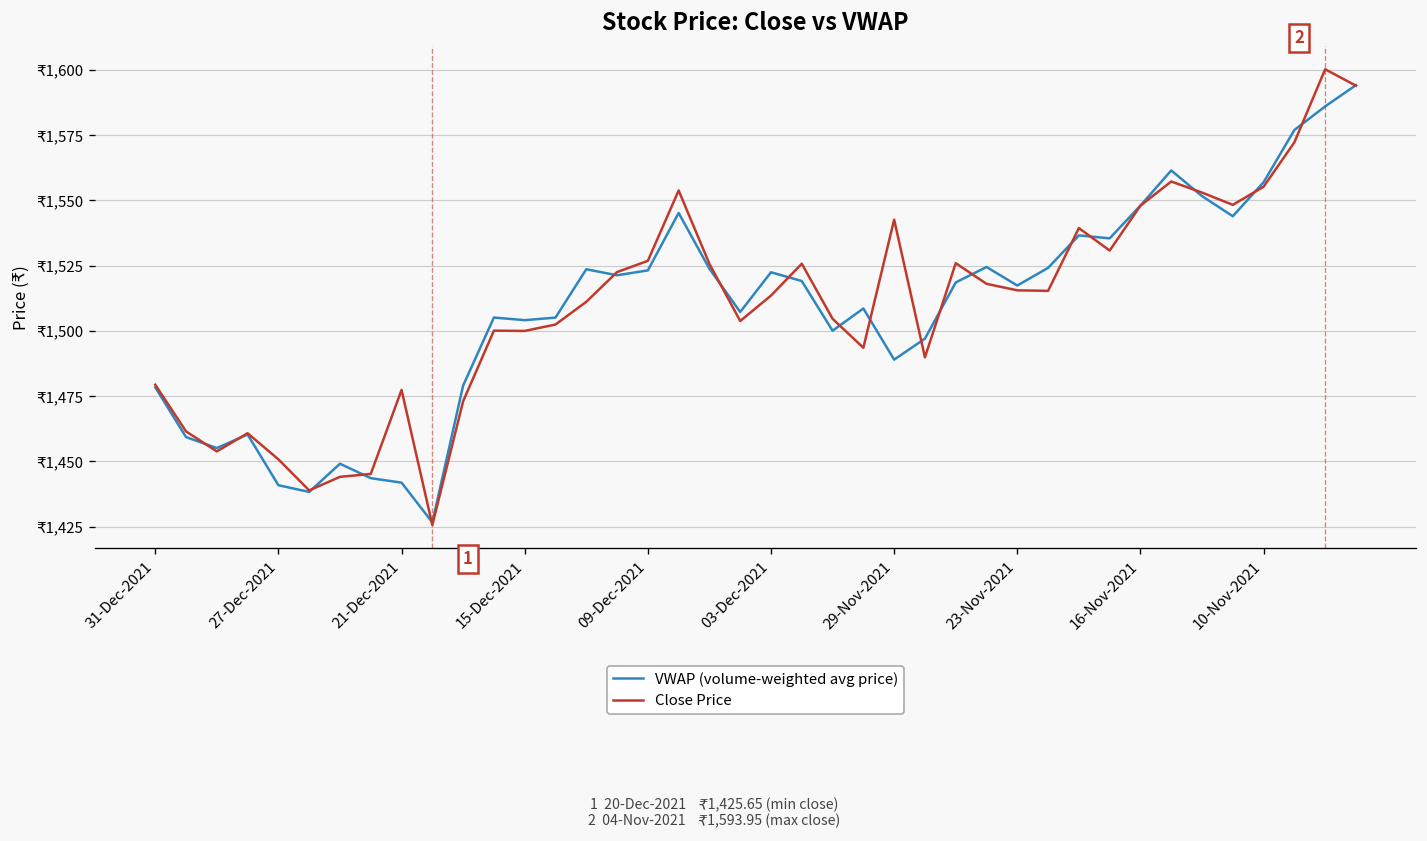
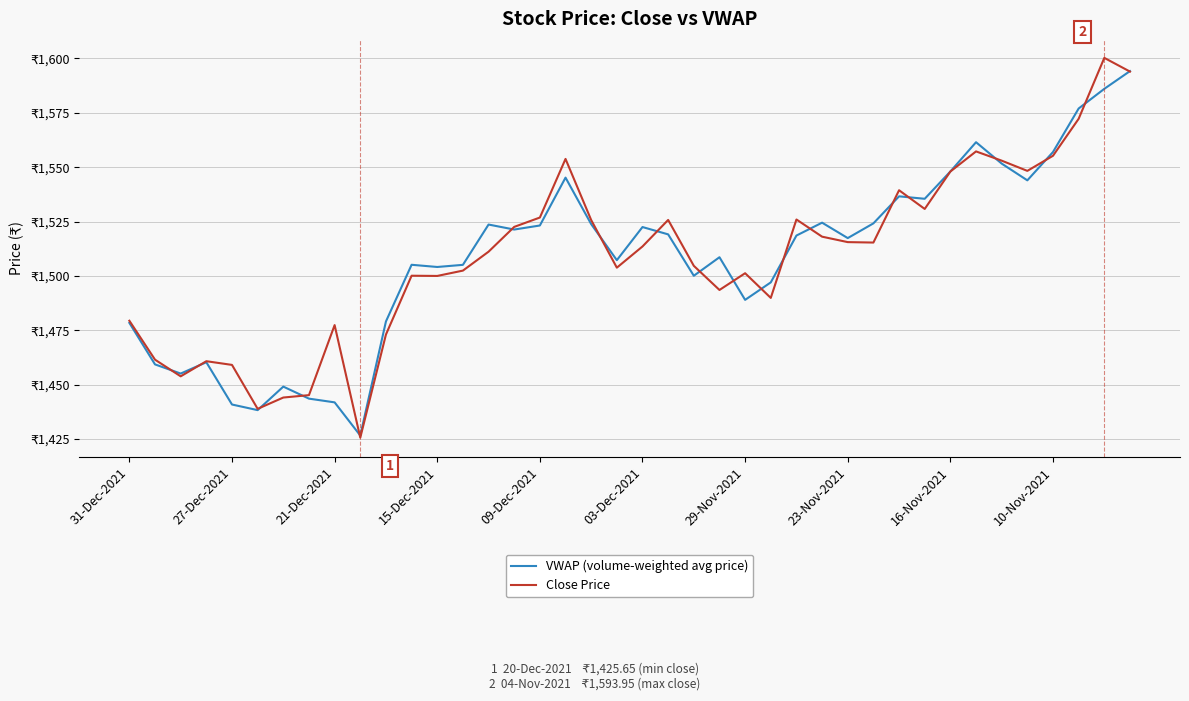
Close Price, 27-Dec-2021: ₹1,451 -> ₹1,459
Close Price, 29-Nov-2021: ₹1,543 -> ₹1,501
